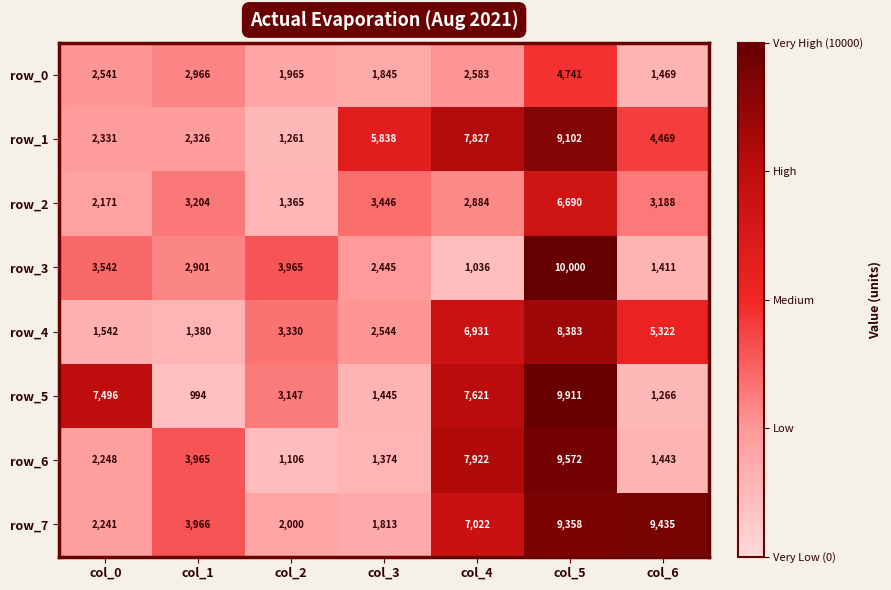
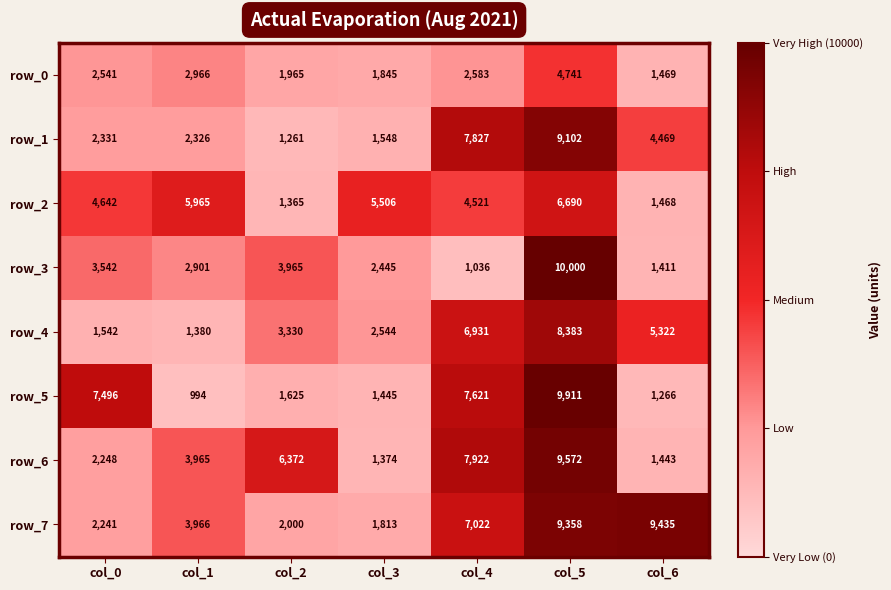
row_1, col_3: 5,838 -> 1,548
row_2, col_0: 2,171 -> 4,642
row_2, col_1: 3,204 -> 5,965
row_2, col_3: 3,446 -> 5,506
row_2, col_4: 2,884 -> 4,521
row_2, col_6: 3,188 -> 1,468
row_5, col_2: 3,147 -> 1,625
row_6, col_2: 1,106 -> 6,372
